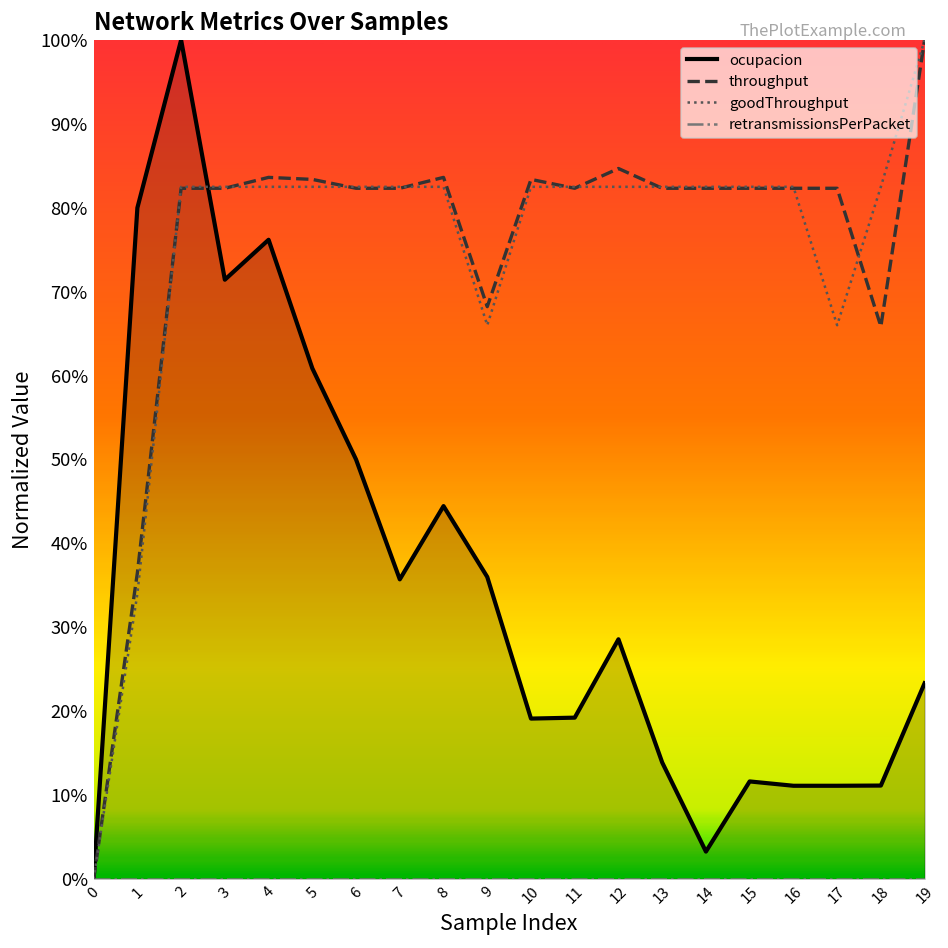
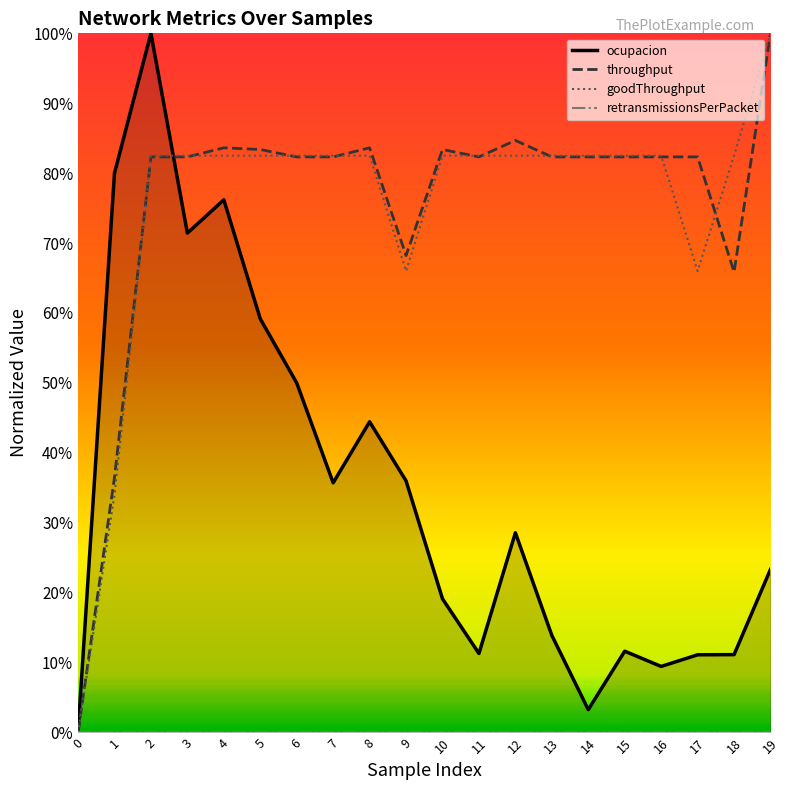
ocupacion, 5: 61% -> 59%
ocupacion, 11: 19% -> 11%
ocupacion, 16: 11% -> 9%
